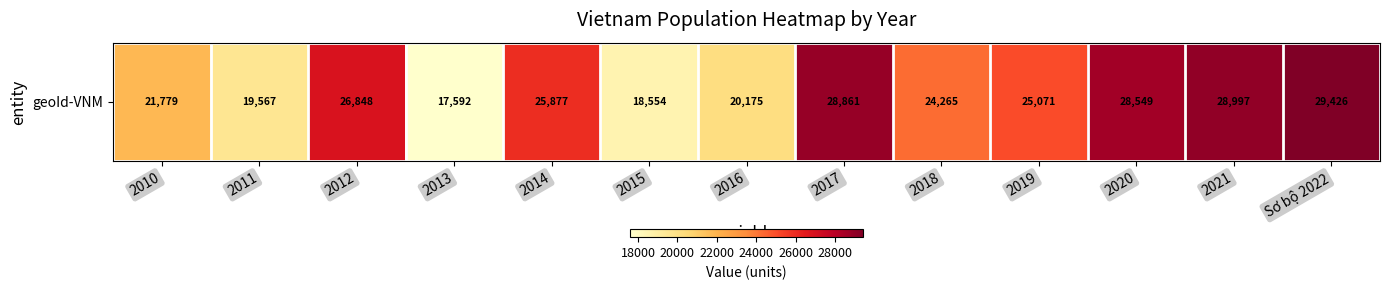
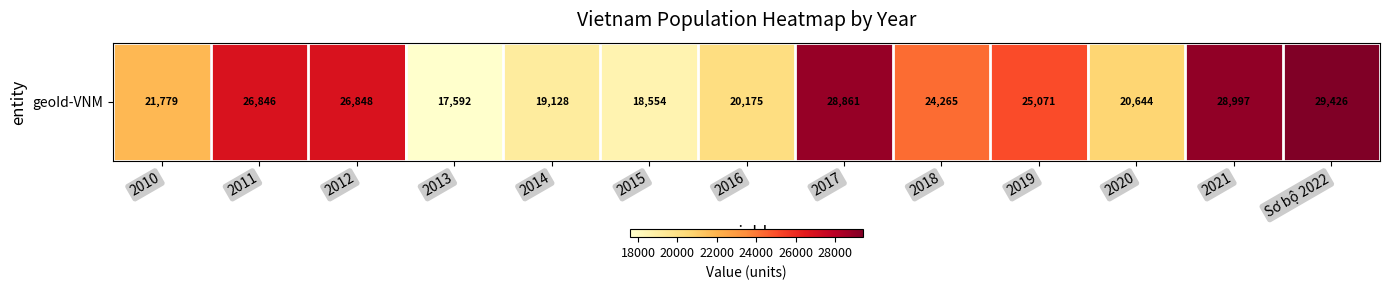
geoId-VNM, 2011: 19,567 -> 26,846
geoId-VNM, 2014: 25,877 -> 19,128
geoId-VNM, 2020: 28,549 -> 20,644
